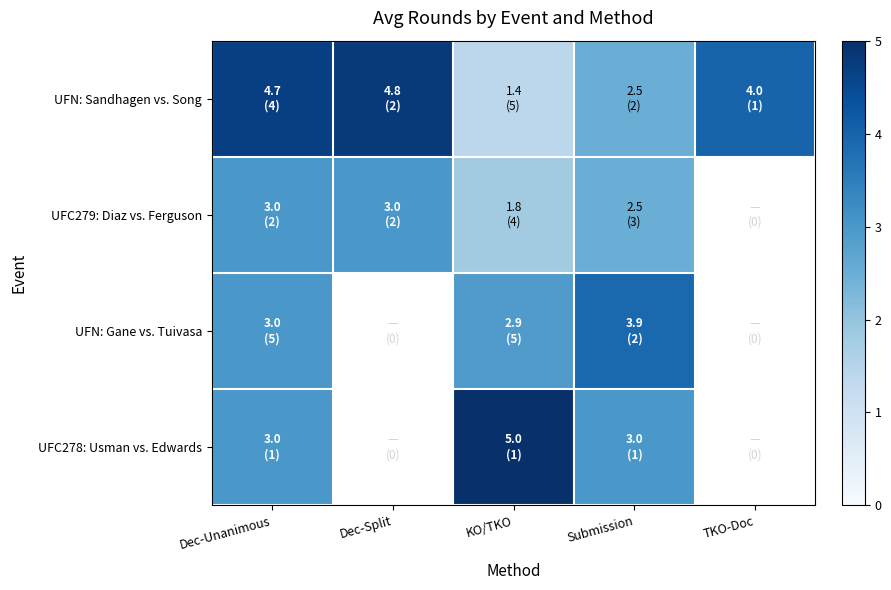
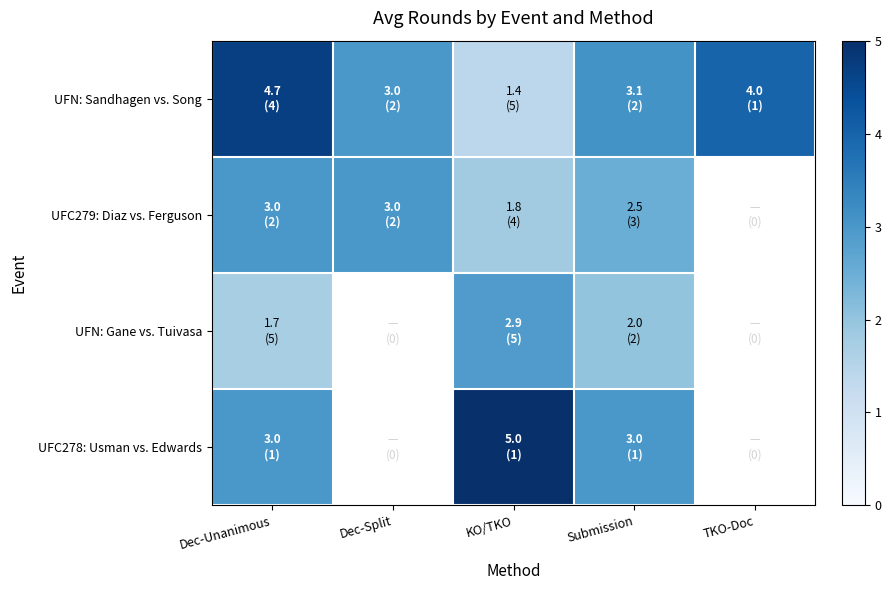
UFN: Sandhagen vs. Song, Dec-Split: 4.8 -> 3.0
UFN: Sandhagen vs. Song, Submission: 2.5 -> 3.1
UFN: Gane vs. Tuivasa, Dec-Unanimous: 3.0 -> 1.7
UFN: Gane vs. Tuivasa, Submission: 3.9 -> 2.0
